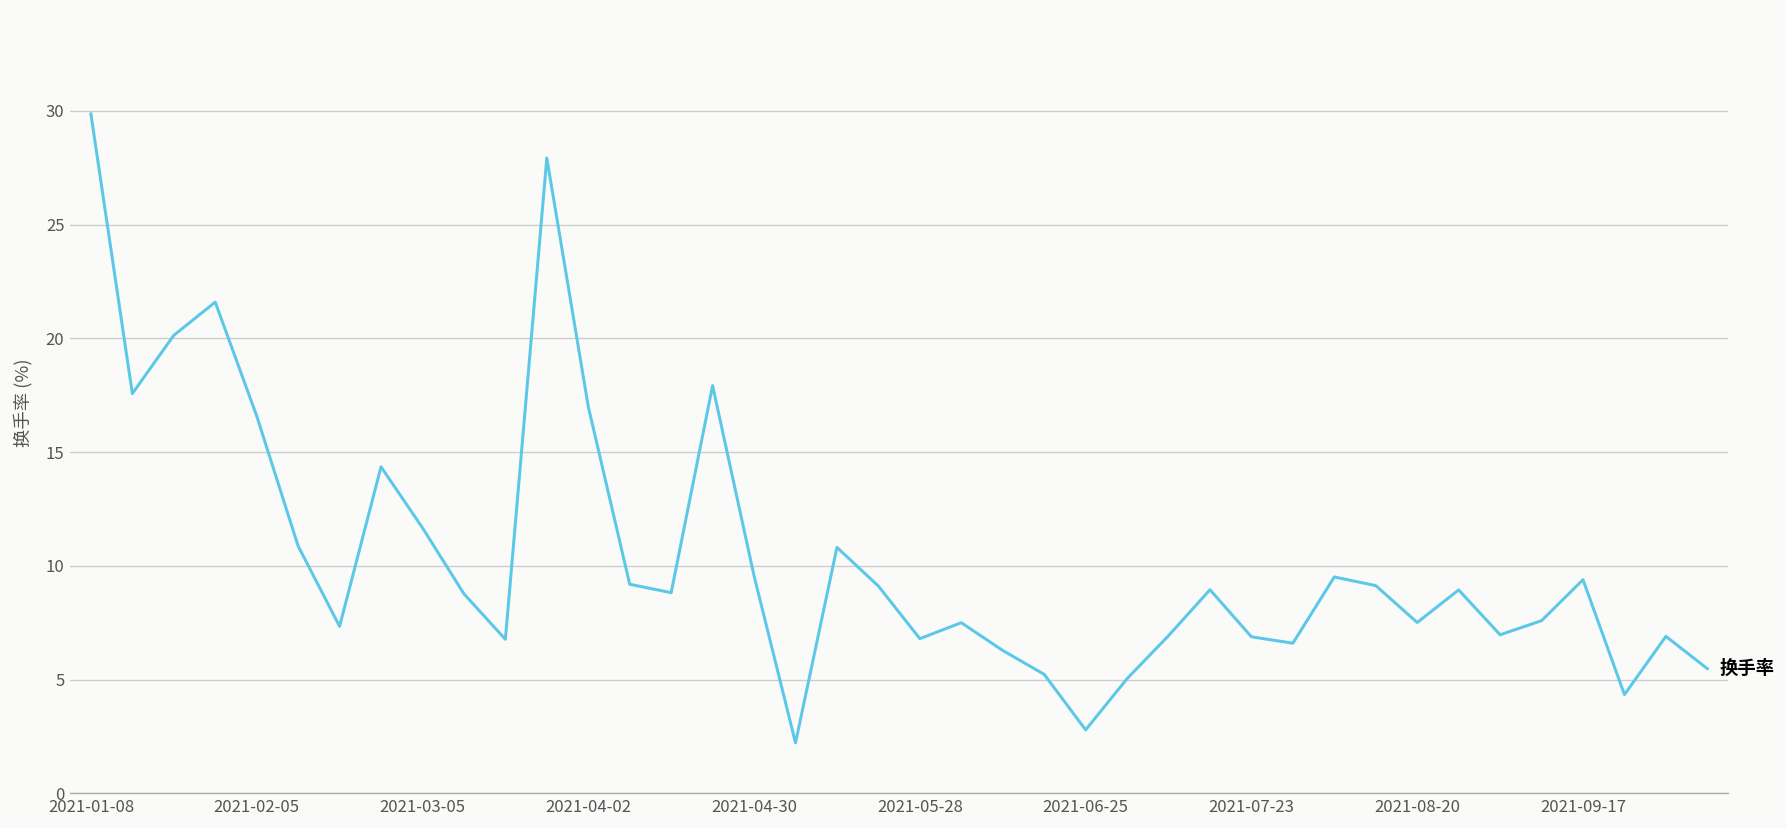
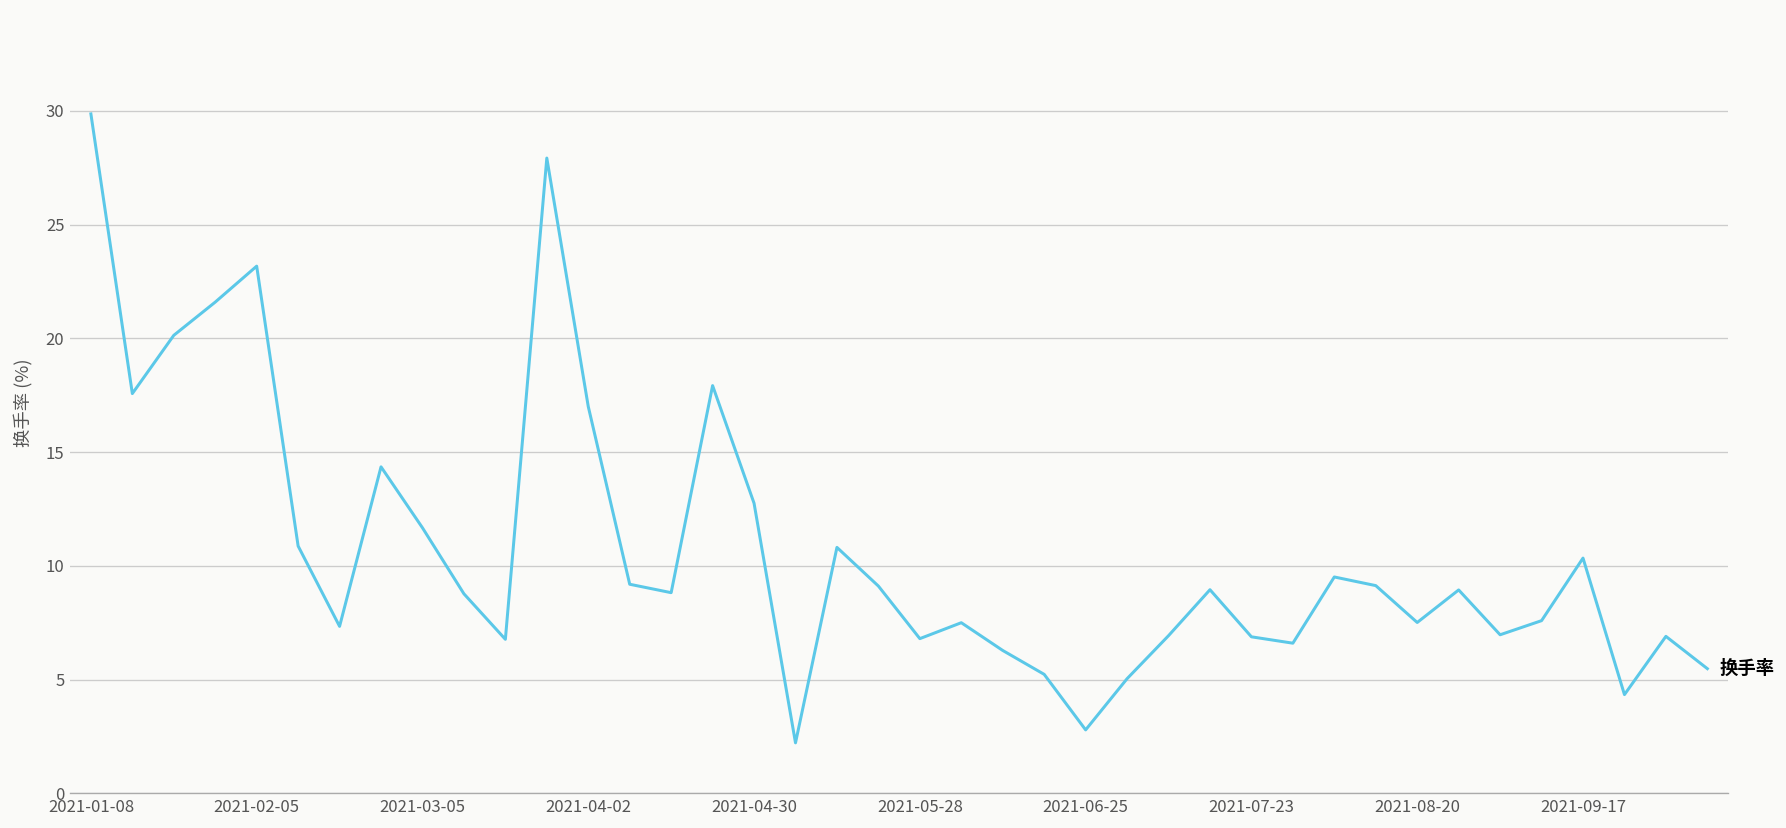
2021-02-05: 16.6 -> 23.2
2021-04-30: 9.6 -> 12.8
2021-09-17: 9.4 -> 10.3
